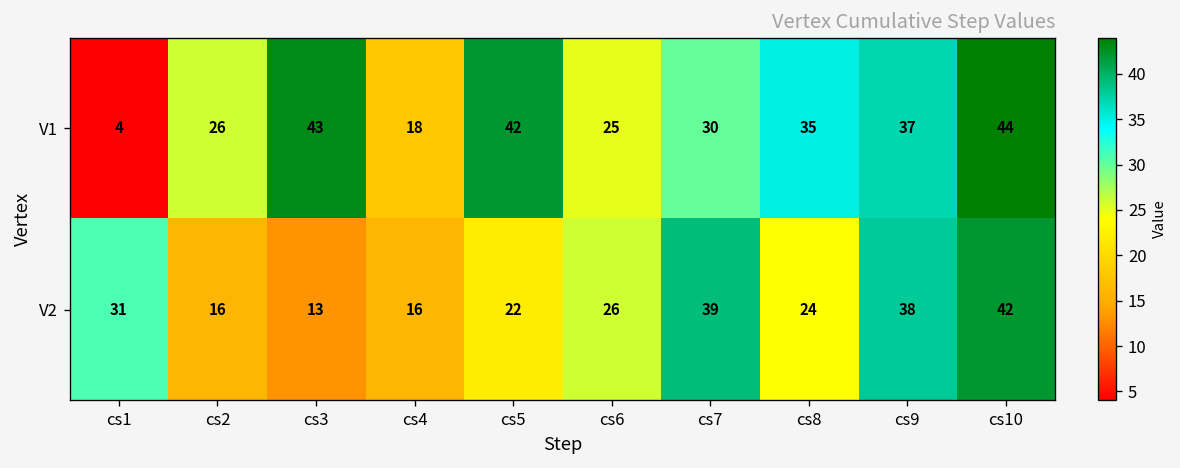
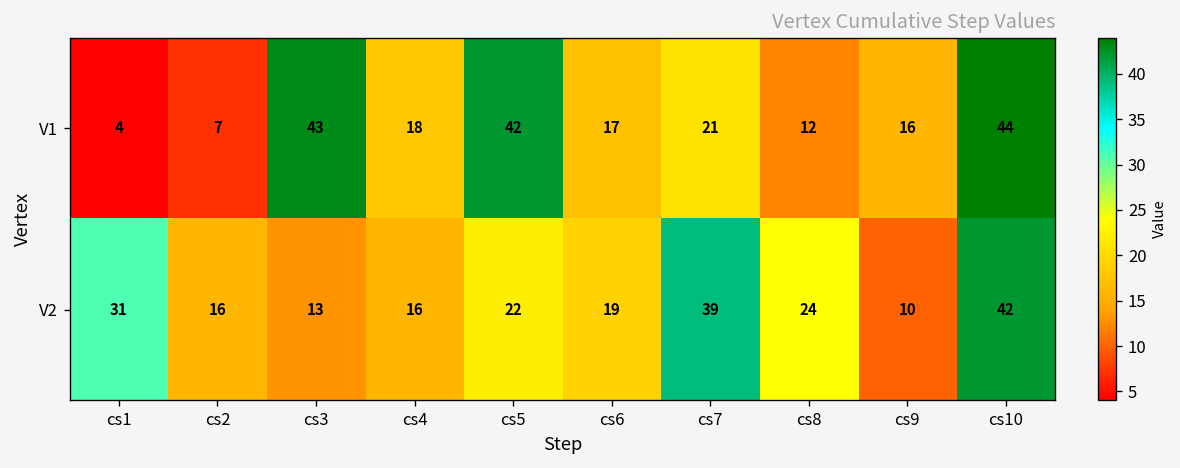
V1, cs2: 26 -> 7
V1, cs6: 25 -> 17
V1, cs7: 30 -> 21
V1, cs8: 35 -> 12
V1, cs9: 37 -> 16
V2, cs6: 26 -> 19
V2, cs9: 38 -> 10
